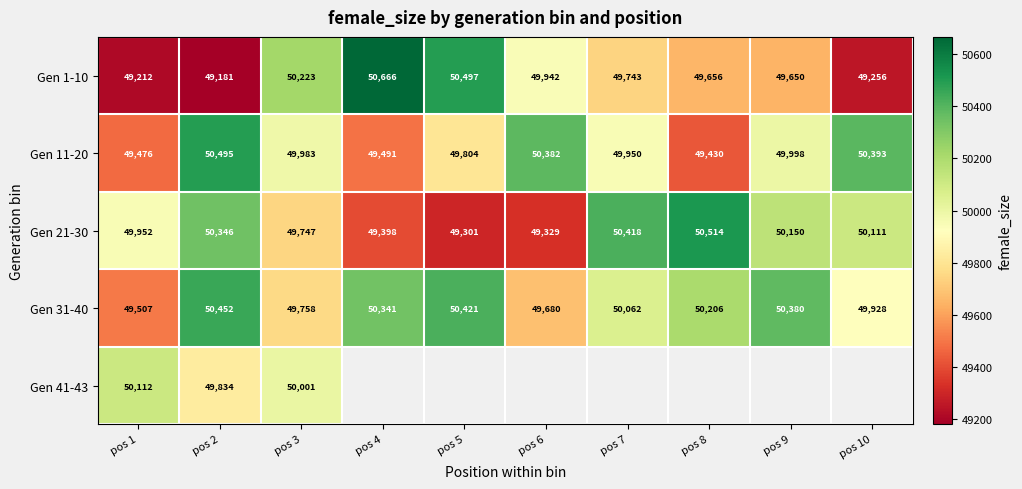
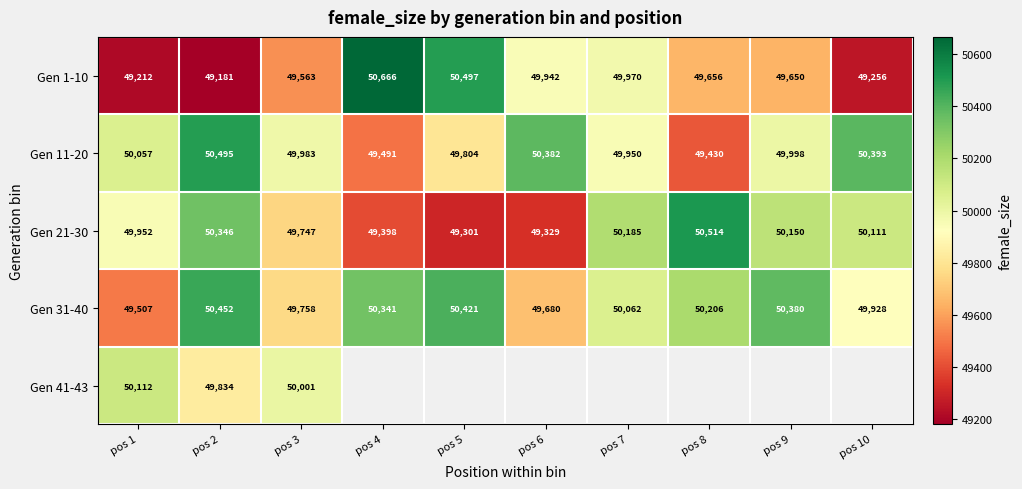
Gen 1-10, pos 3: 50,223 -> 49,563
Gen 1-10, pos 7: 49,743 -> 49,970
Gen 11-20, pos 1: 49,476 -> 50,057
Gen 21-30, pos 7: 50,418 -> 50,185
